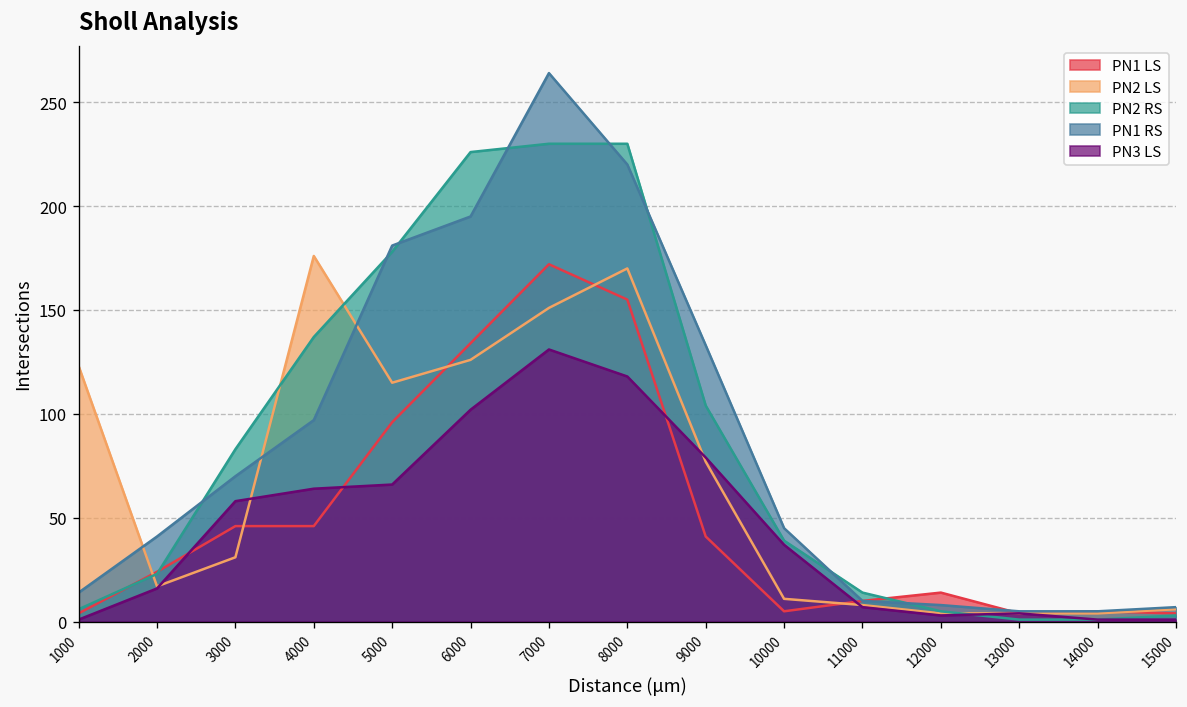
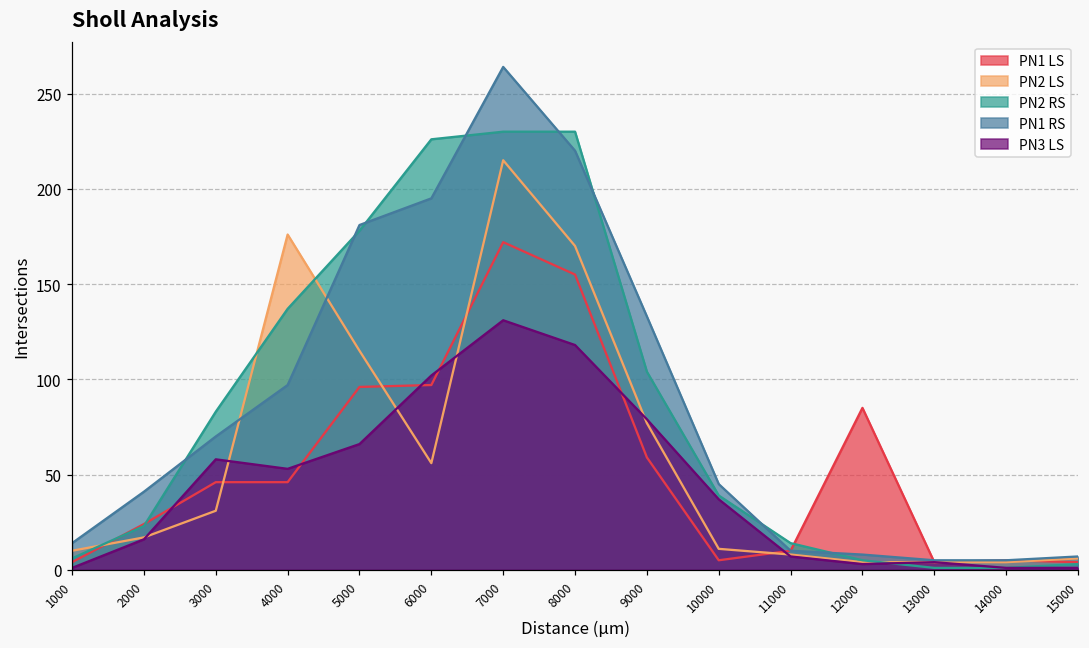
PN2 LS, 1000: 123 -> 10
PN3 LS, 4000: 64 -> 53
PN1 LS, 6000: 134 -> 97
PN2 LS, 6000: 126 -> 56
PN2 LS, 7000: 151 -> 215
PN1 LS, 9000: 41 -> 59
PN1 LS, 12000: 14 -> 85
